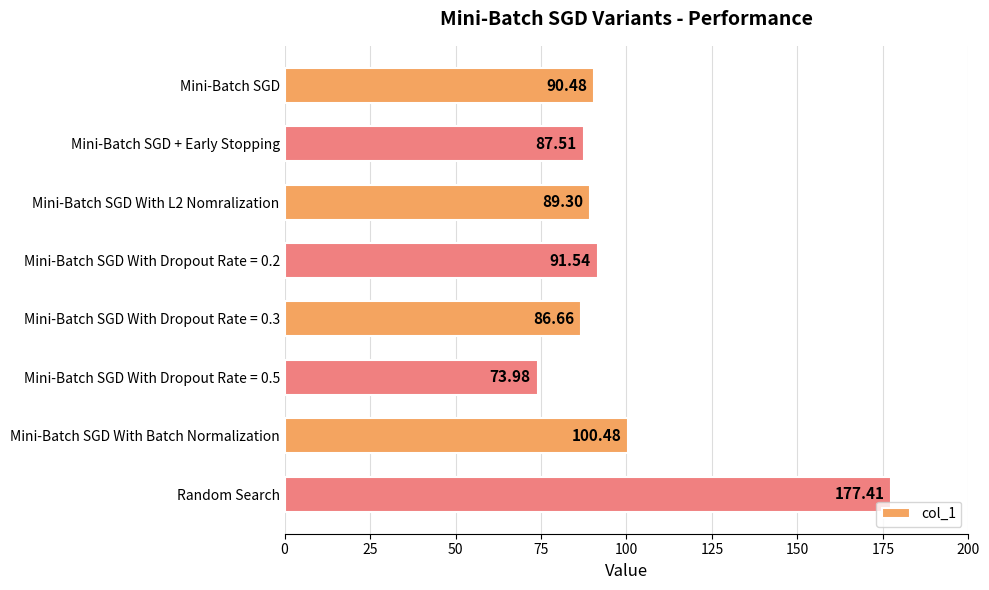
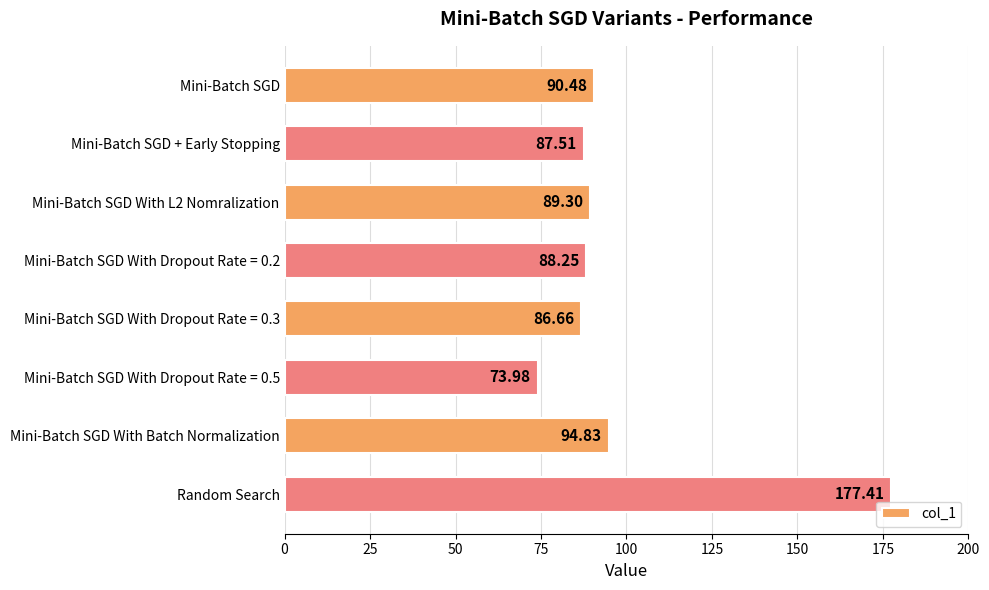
Mini-Batch SGD With Dropout Rate = 0.2: 91.54 -> 88.25
Mini-Batch SGD With Batch Normalization: 100.48 -> 94.83
